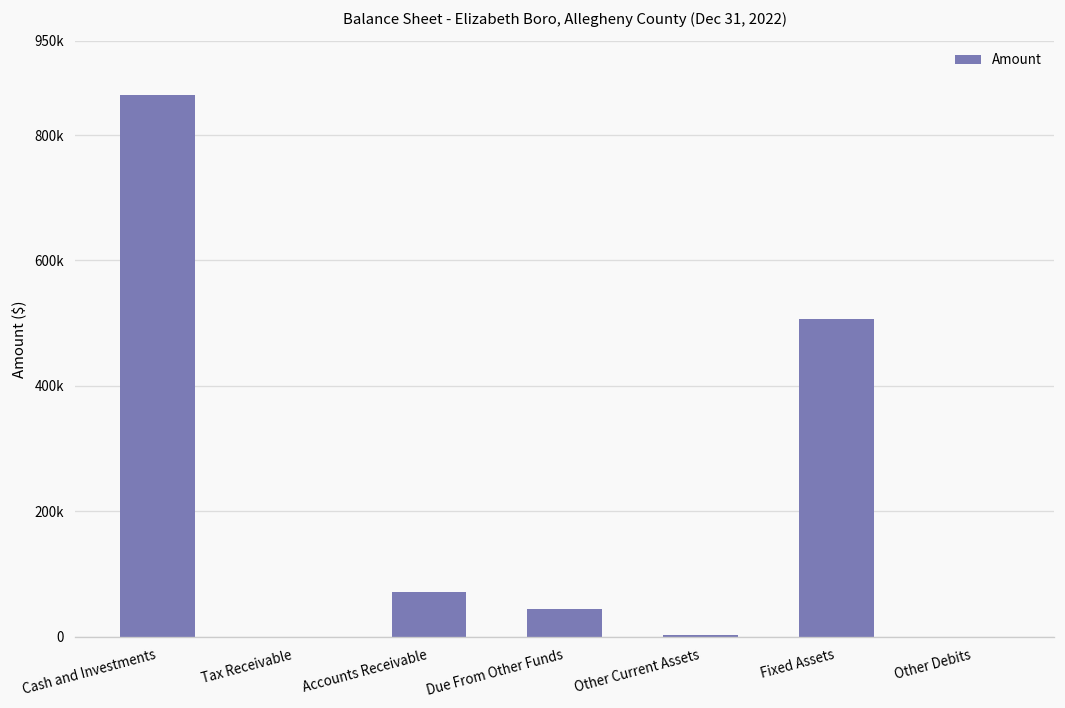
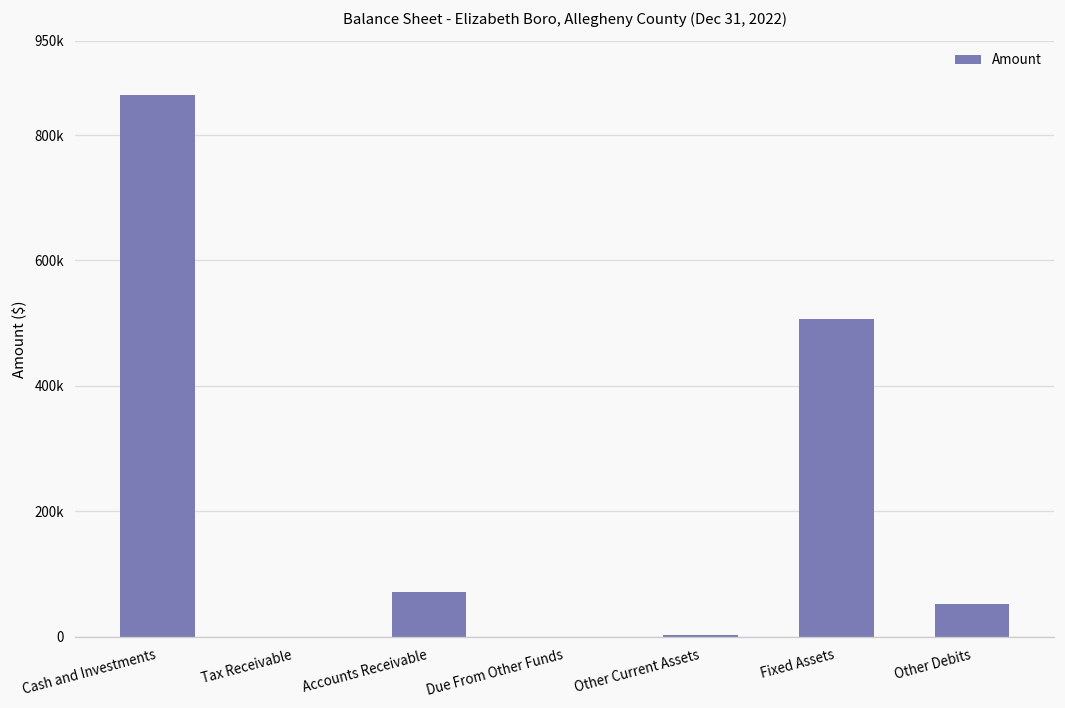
Due From Other Funds: 40000 -> 0
Other Debits: 0 -> 50000
